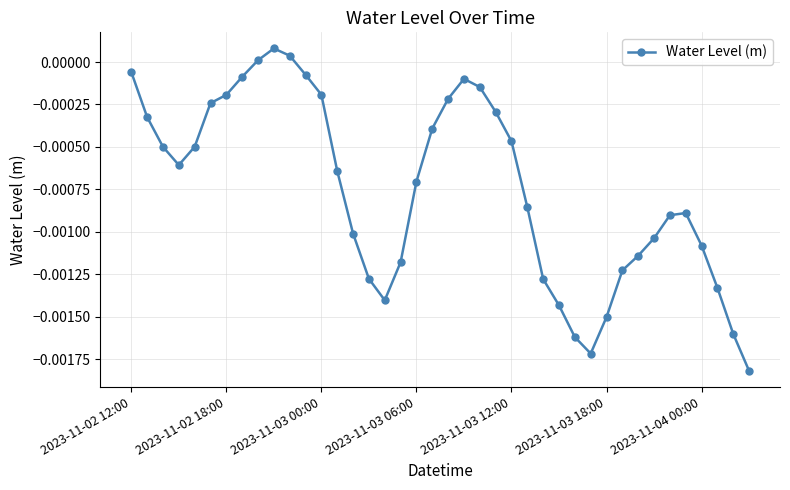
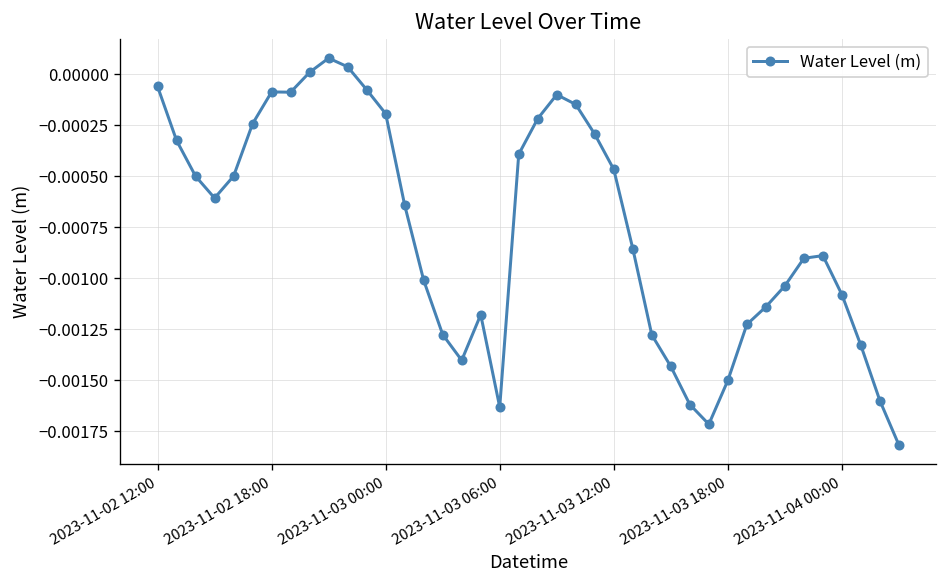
2023-11-02 18:00: -0.00019 -> -0.00009
2023-11-03 06:00: -0.00070 -> -0.00163
